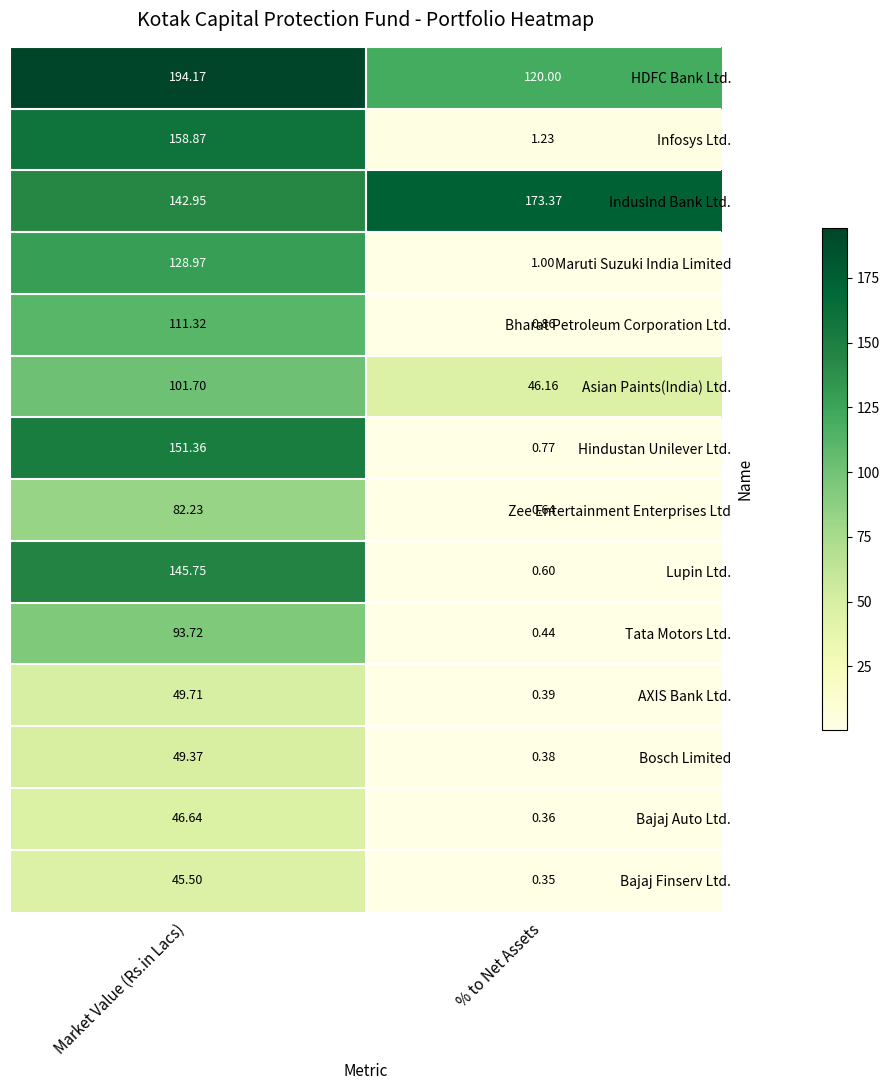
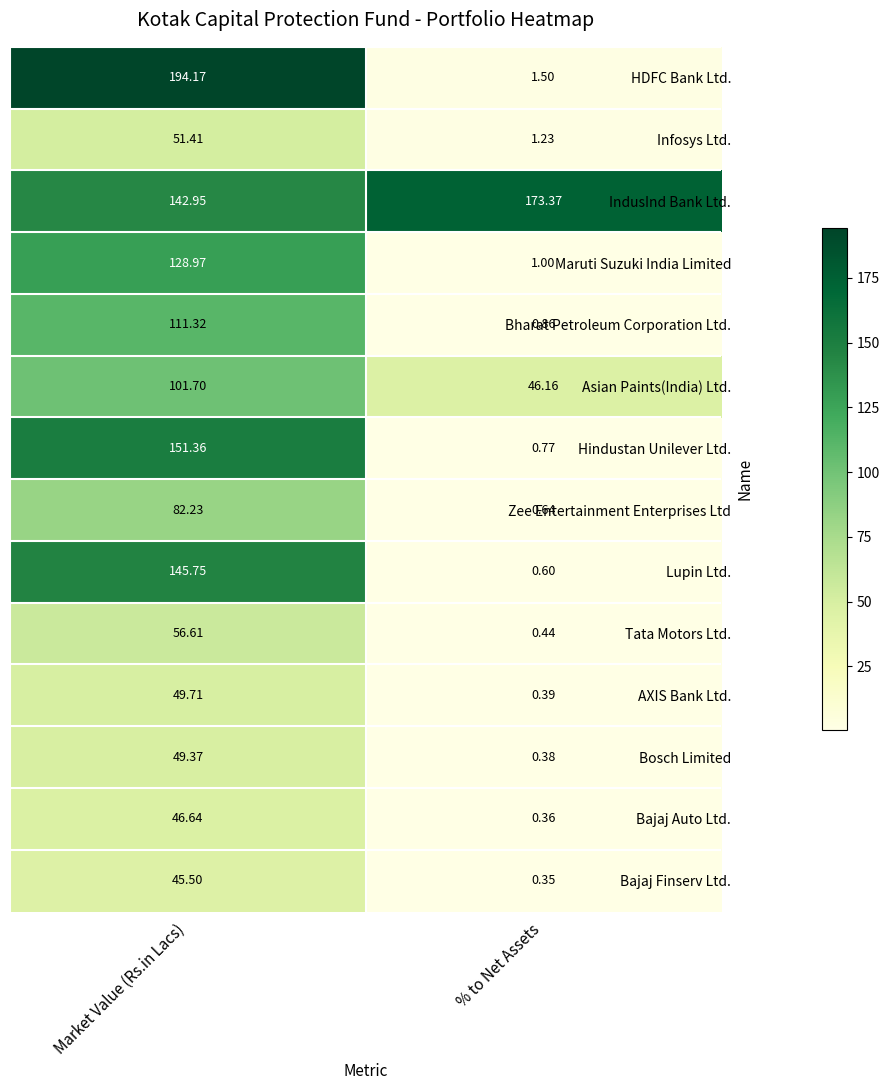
HDFC Bank Ltd., % to Net Assets: 120.00 -> 1.50
Infosys Ltd., Market Value (Rs.in Lacs): 158.87 -> 51.41
Tata Motors Ltd., Market Value (Rs.in Lacs): 93.72 -> 56.61
